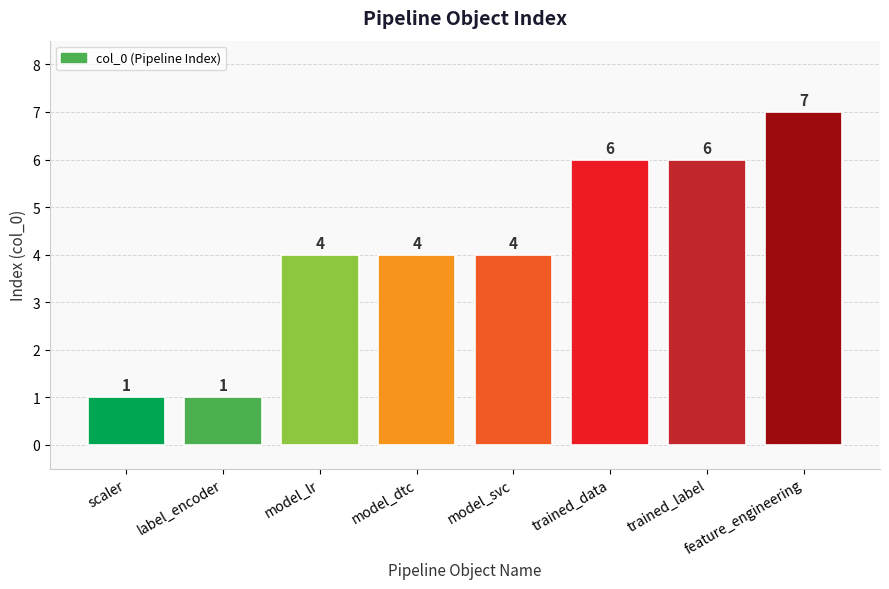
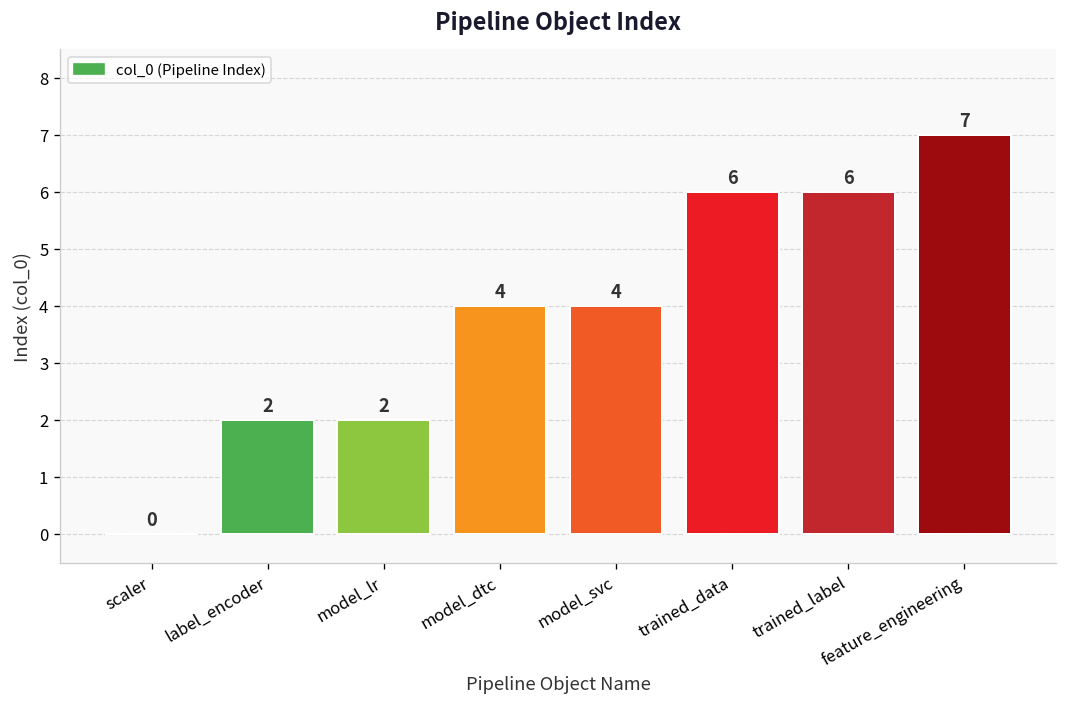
scaler: 1 -> 0
label_encoder: 1 -> 2
model_lr: 4 -> 2
